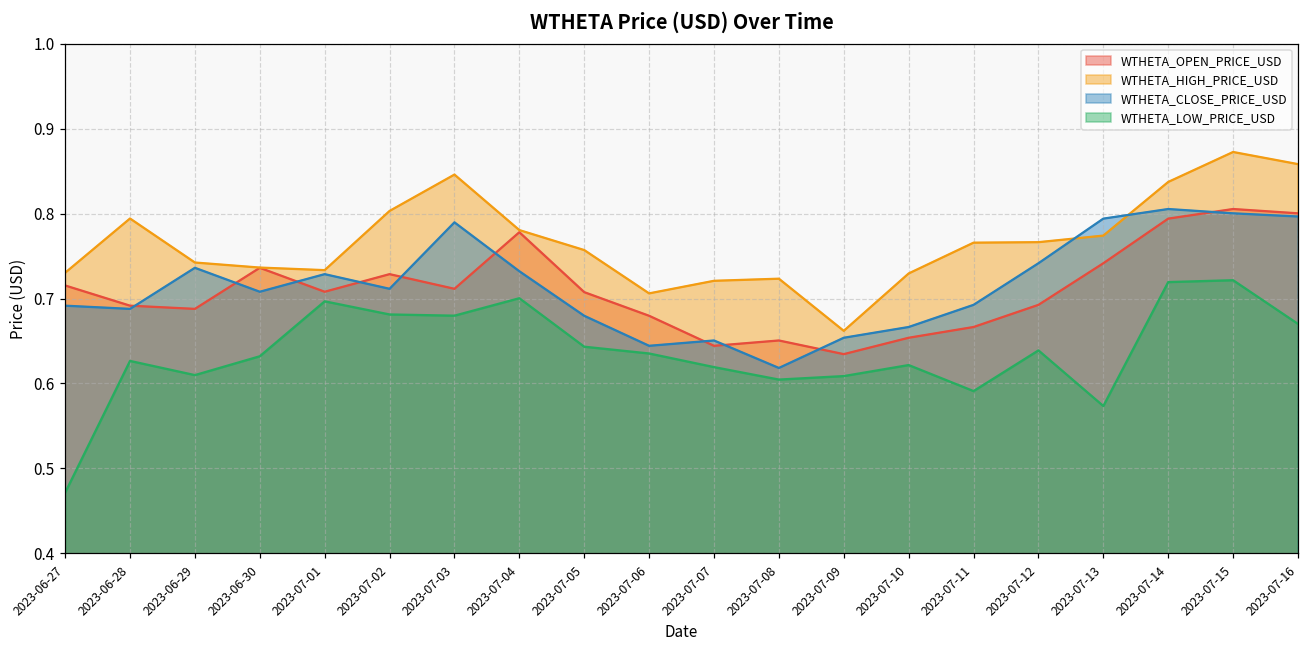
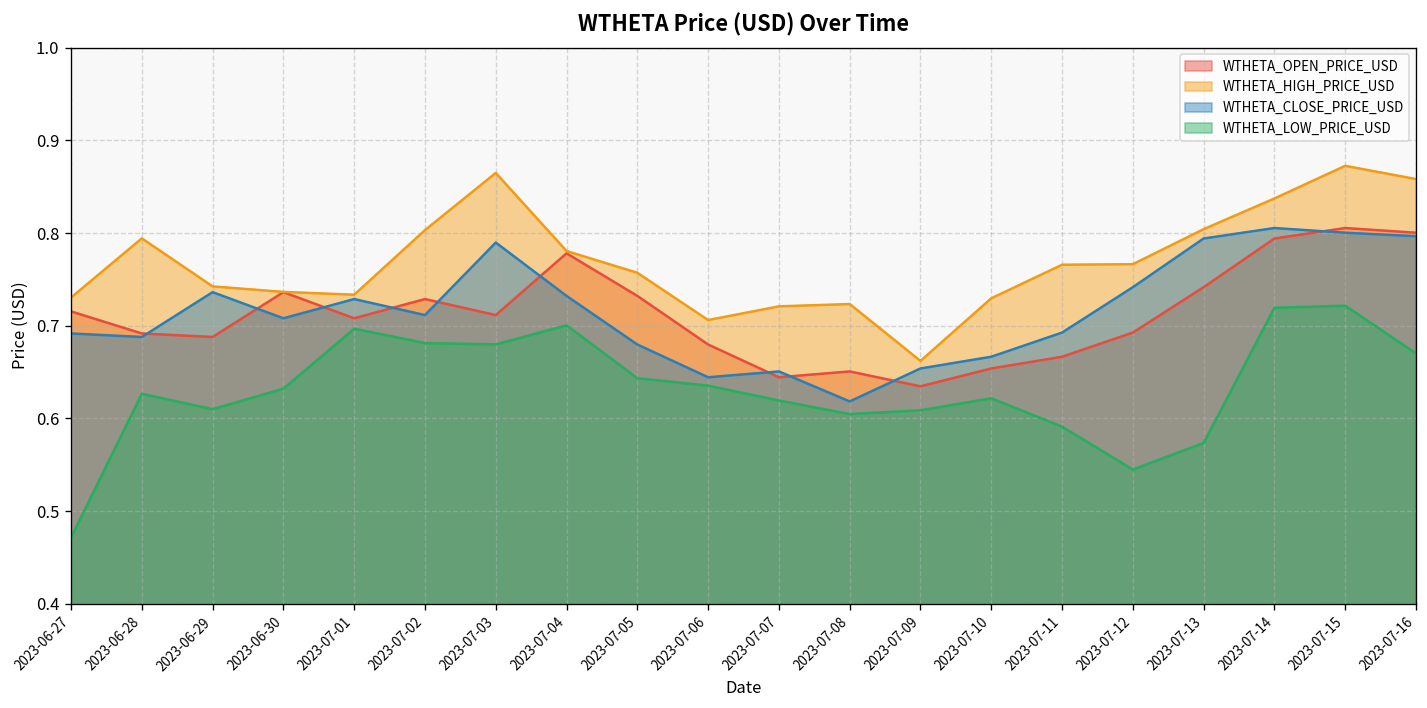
WTHETA_HIGH_PRICE_USD, 2023-07-03: 0.85 -> 0.86
WTHETA_OPEN_PRICE_USD, 2023-07-05: 0.71 -> 0.73
WTHETA_LOW_PRICE_USD, 2023-07-12: 0.64 -> 0.54
WTHETA_HIGH_PRICE_USD, 2023-07-13: 0.77 -> 0.80
